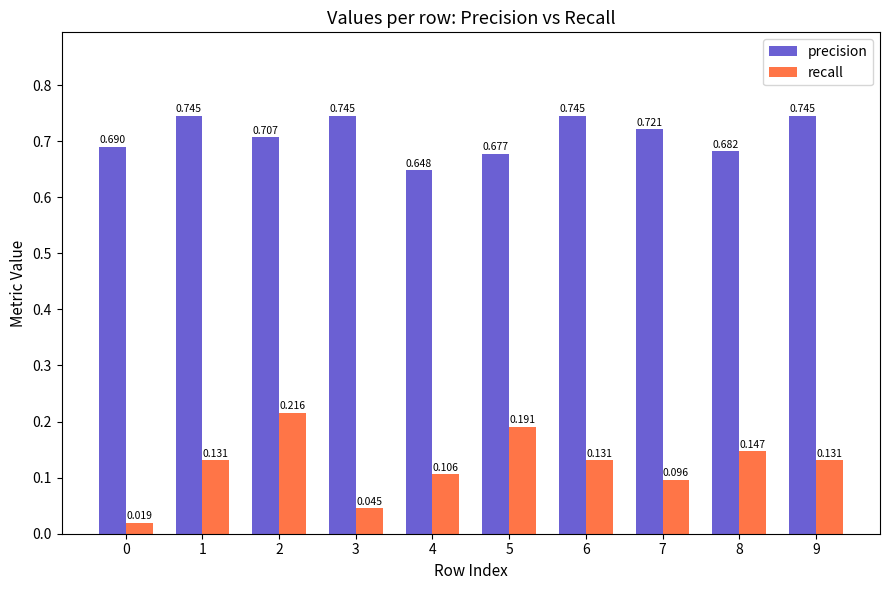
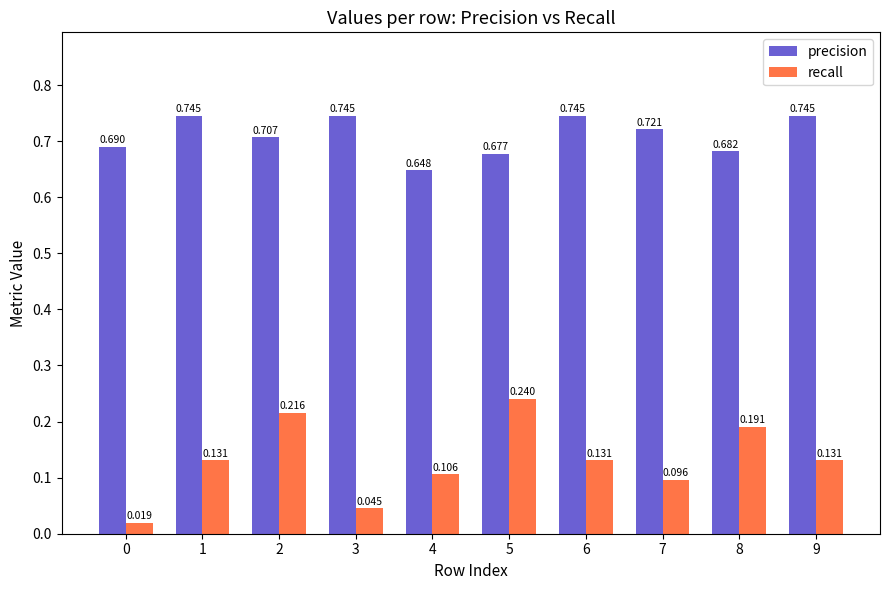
recall, 5: 0.191 -> 0.240
recall, 8: 0.147 -> 0.191
